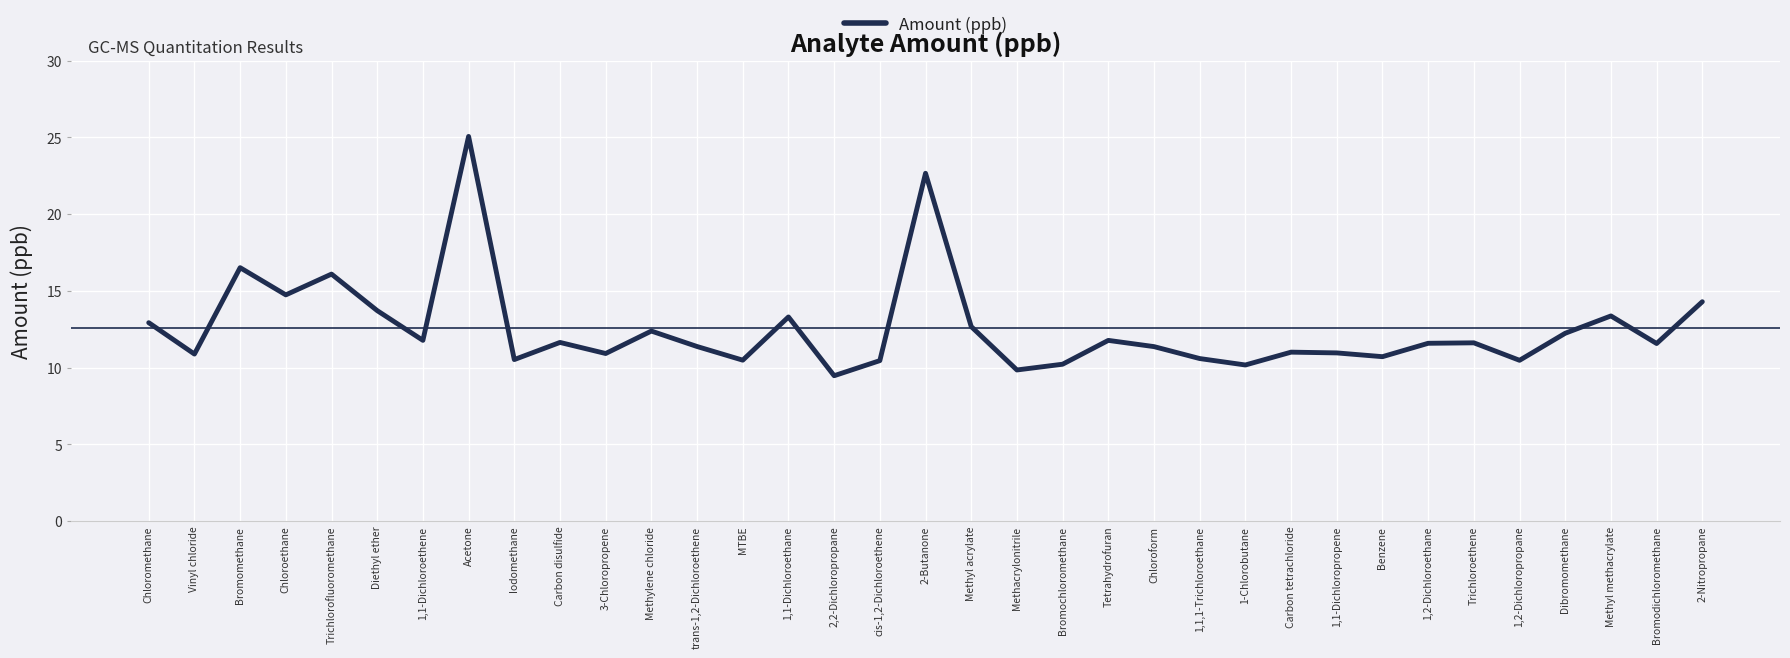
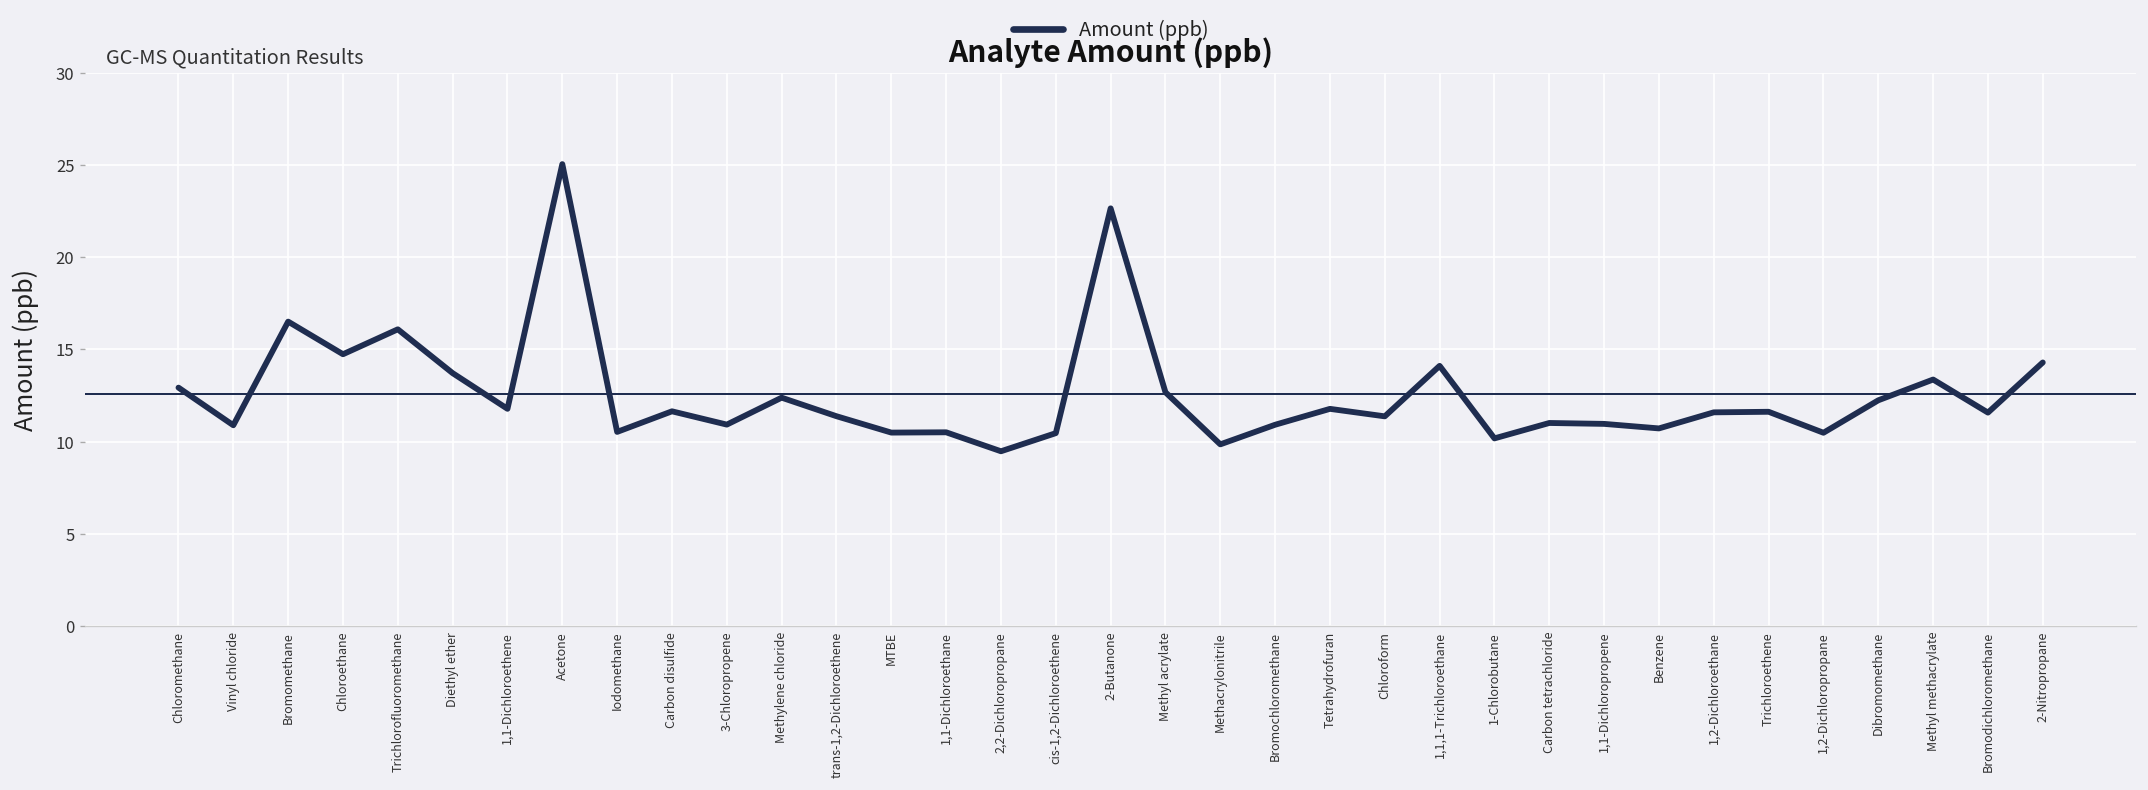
1,1-Dichloroethane: 13.3 -> 10.5
Bromochloromethane: 10.2 -> 10.9
1,1,1-Trichloroethane: 10.6 -> 14.1
